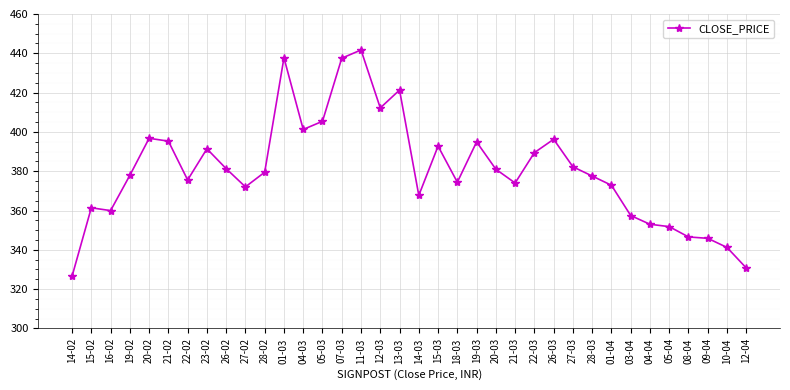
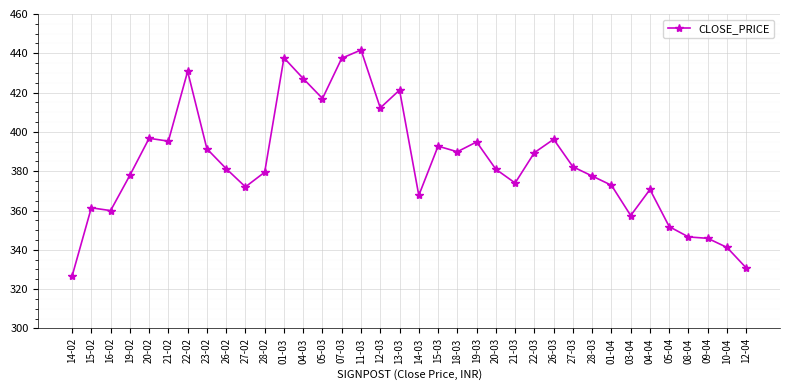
22-02: 376 -> 431
04-03: 401 -> 427
05-03: 405 -> 417
18-03: 374 -> 390
04-04: 353 -> 371
